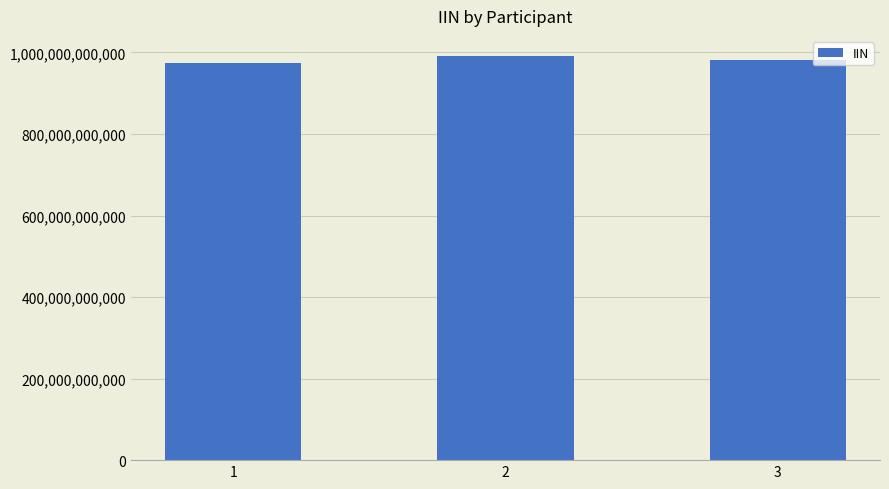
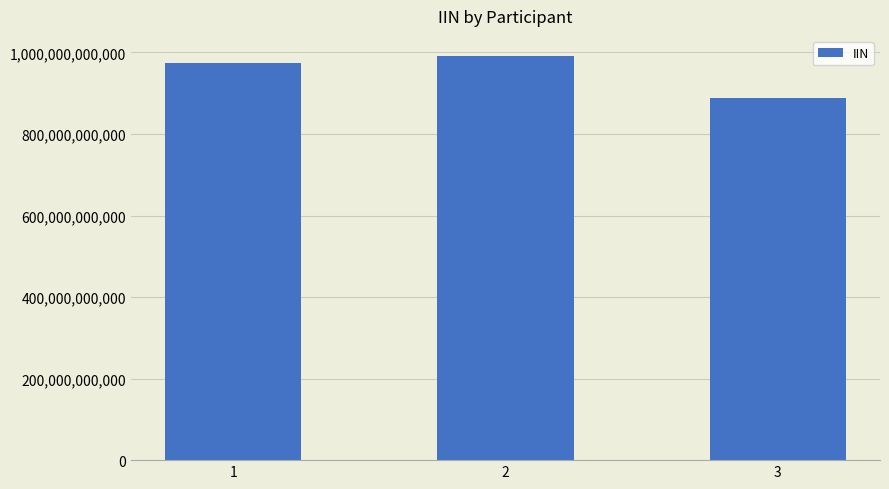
3: 980,000,000,000 -> 890,000,000,000
